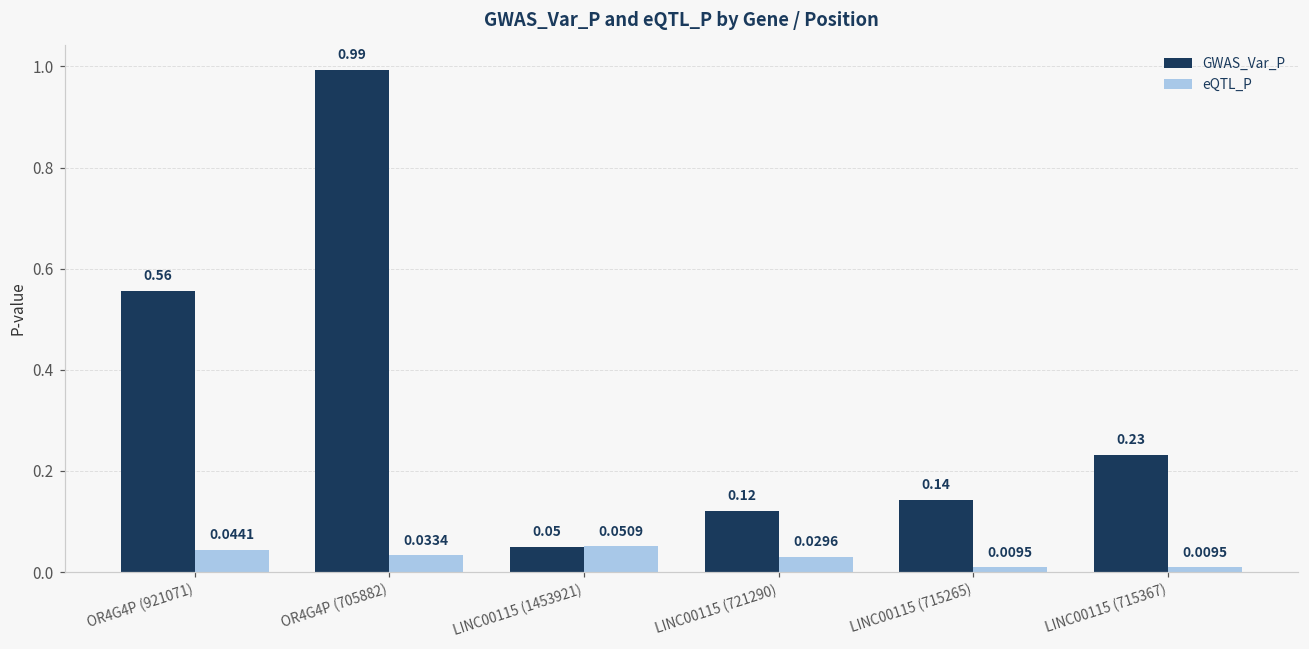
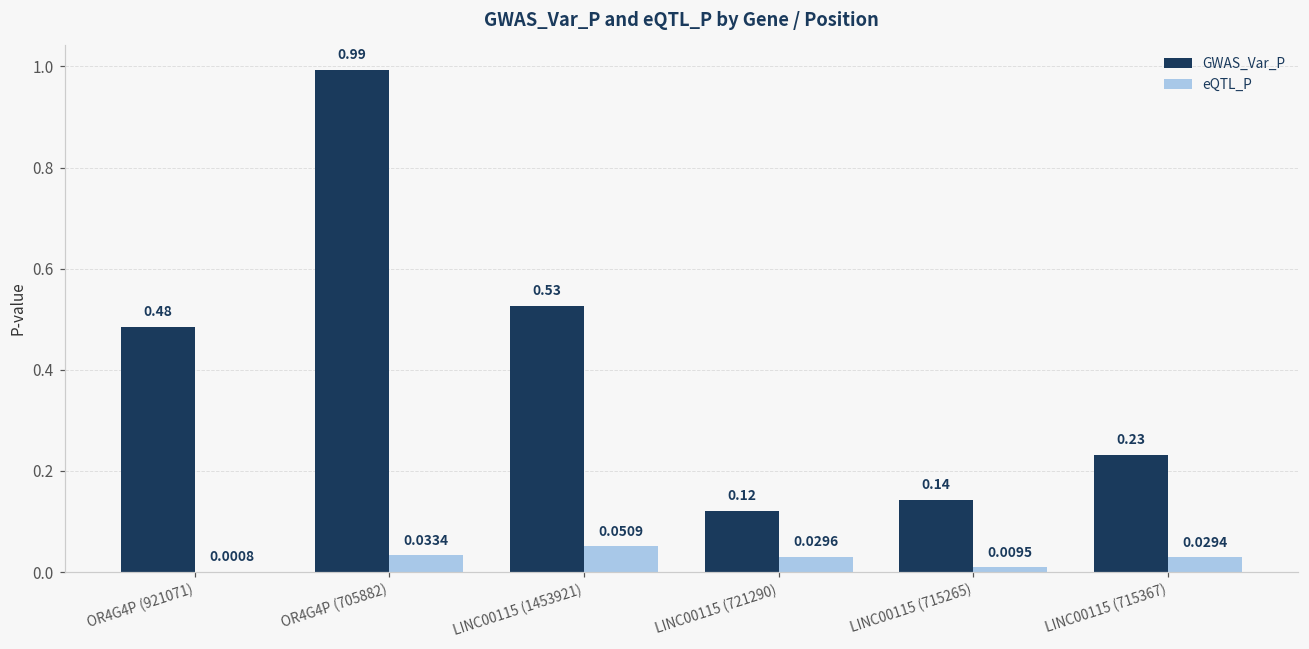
GWAS_Var_P, OR4G4P (921071): 0.56 -> 0.48
eQTL_P, OR4G4P (921071): 0.0441 -> 0.0008
GWAS_Var_P, LINC00115 (1453921): 0.05 -> 0.53
eQTL_P, LINC00115 (715367): 0.0095 -> 0.0294
